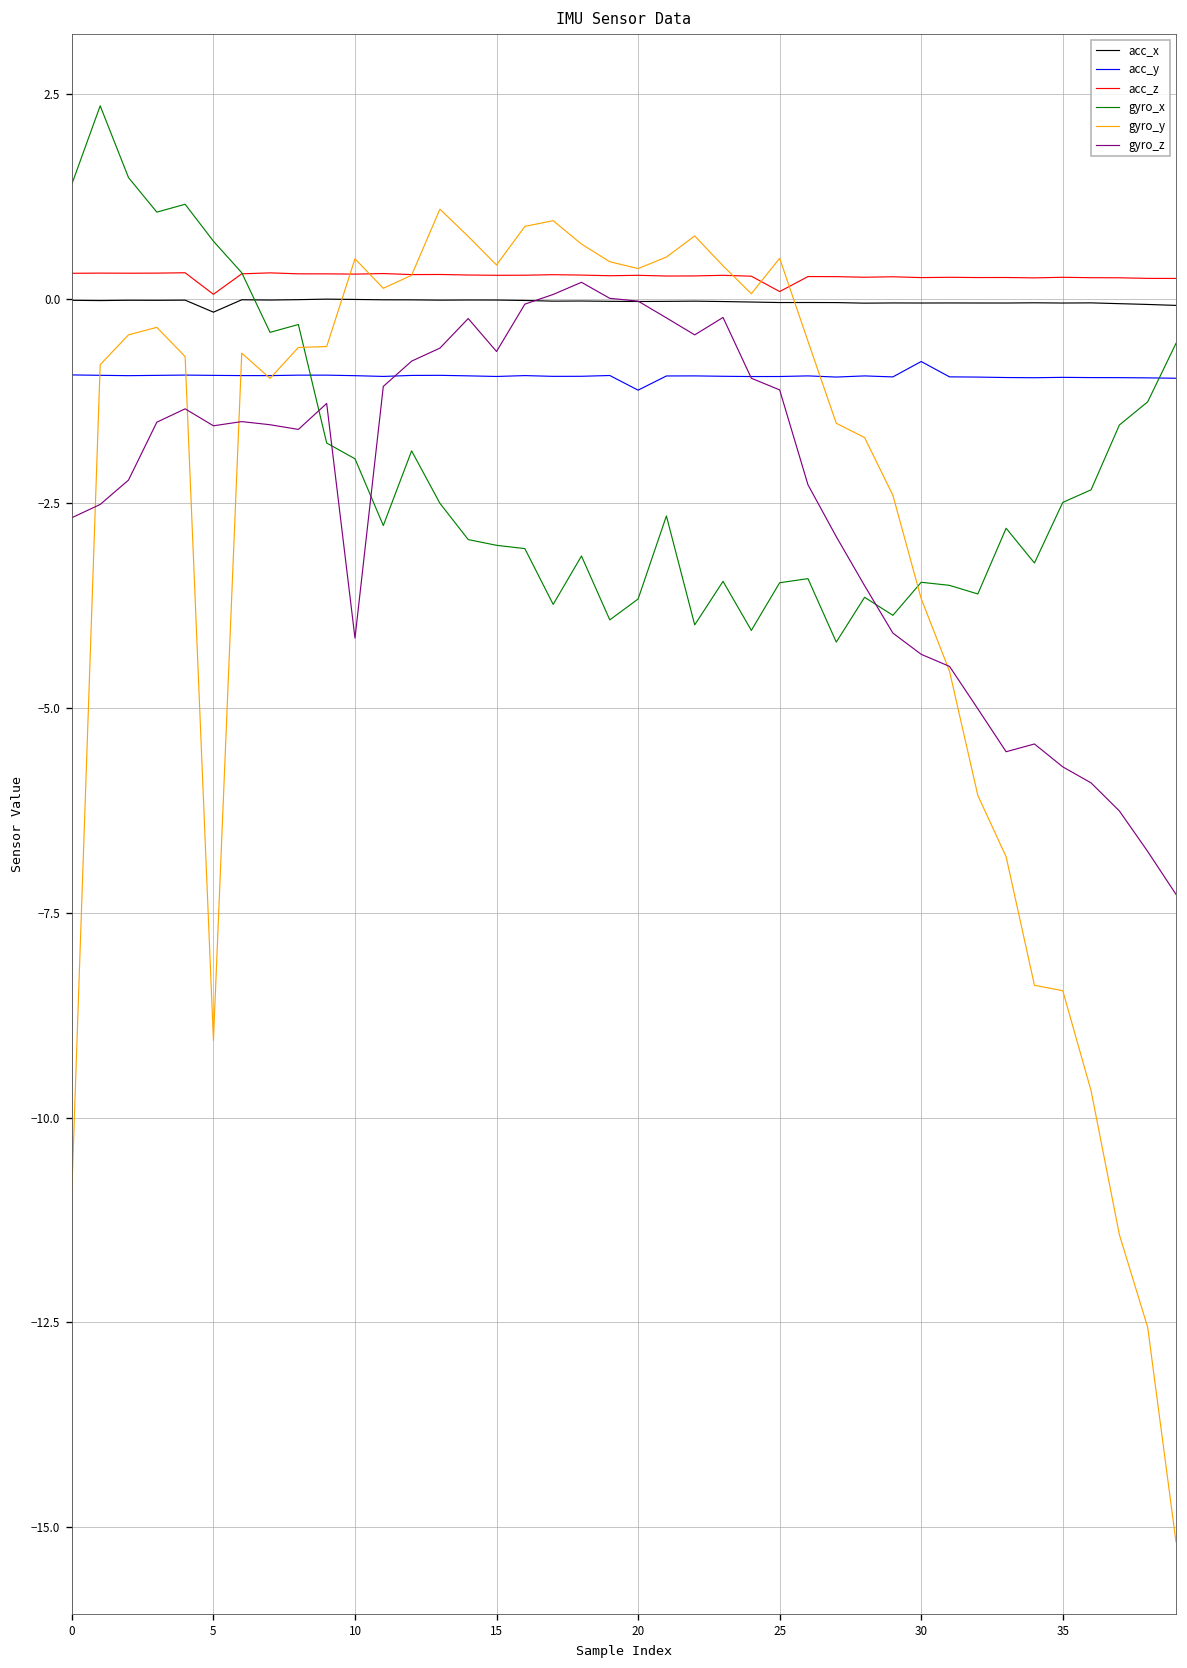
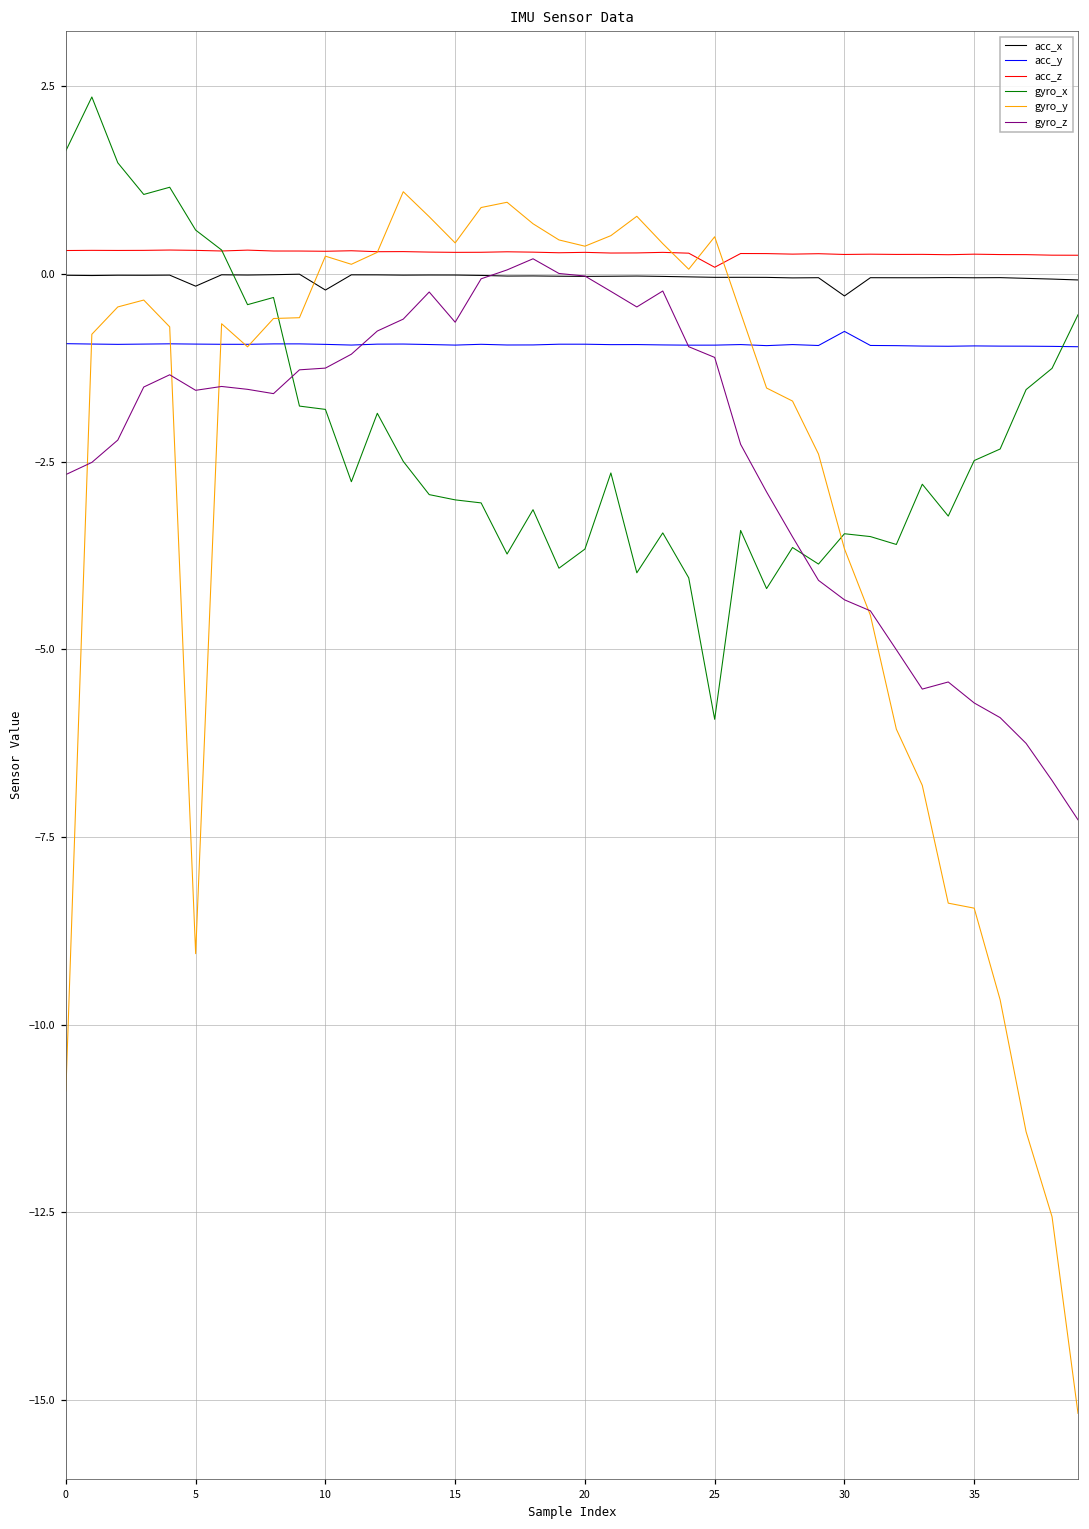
gyro_x, 0: 1.4 -> 1.6
acc_z, 5: 0.1 -> 0.3
gyro_x, 5: 0.7 -> 0.6
acc_x, 10: 0.0 -> -0.2
gyro_x, 10: -2.0 -> -1.8
gyro_y, 10: 0.5 -> 0.2
gyro_z, 10: -4.1 -> -1.3
acc_y, 20: -1.1 -> -0.9
gyro_x, 25: -3.5 -> -5.9
acc_x, 30: -0.1 -> -0.3
